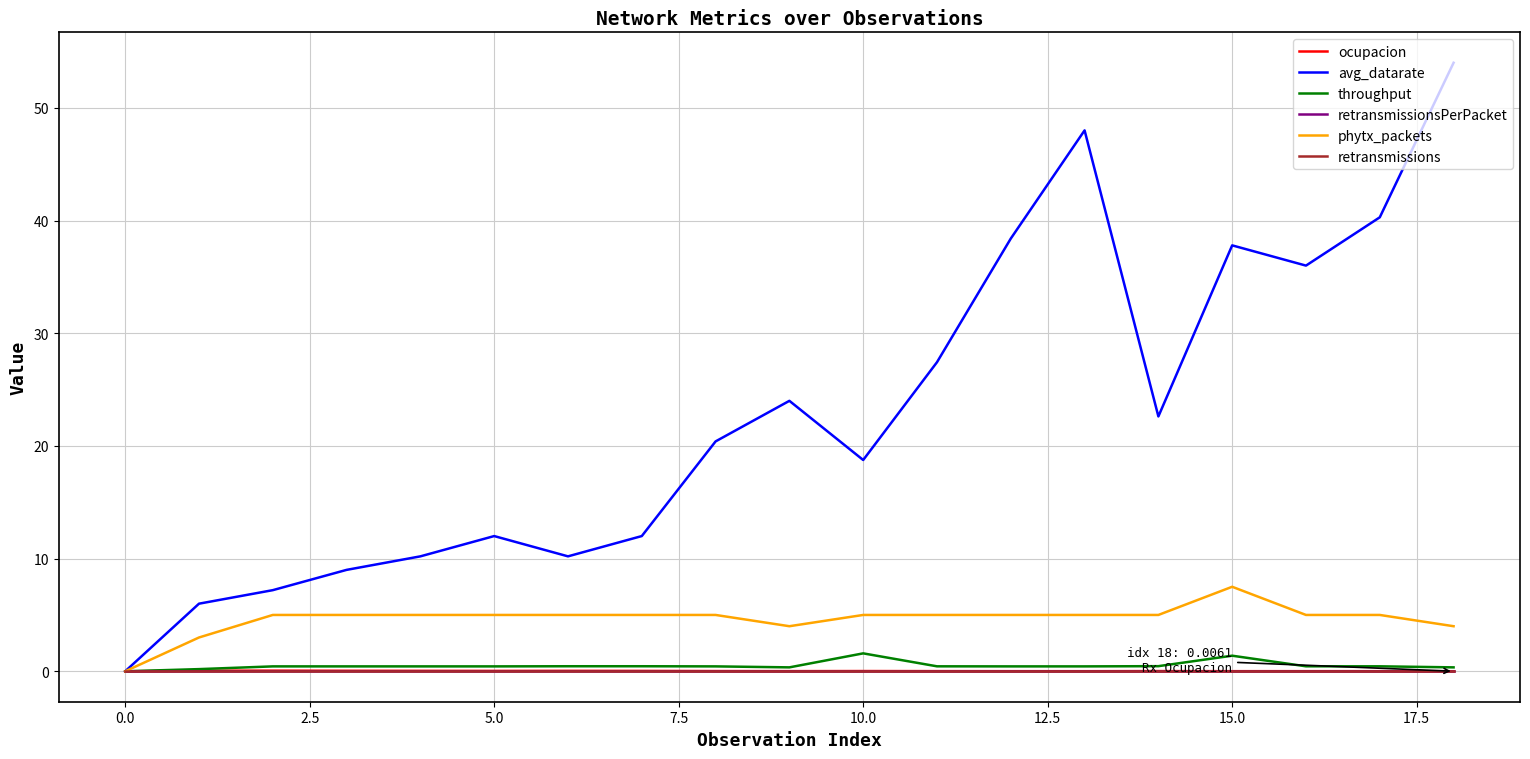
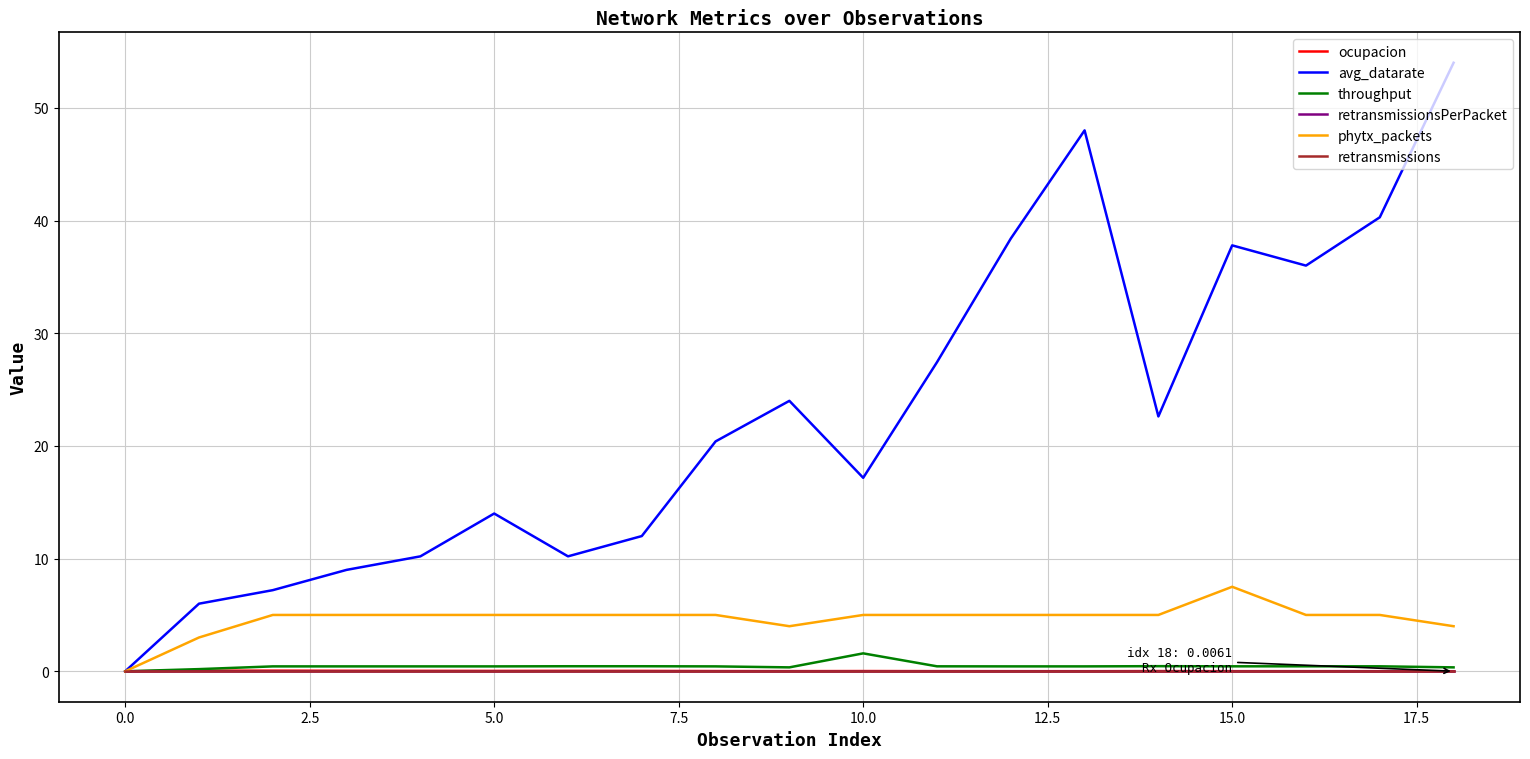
avg_datarate, 5.0: 12 -> 14
avg_datarate, 10.0: 18.8 -> 17.2
throughput, 15.0: 1.4 -> 0.4
